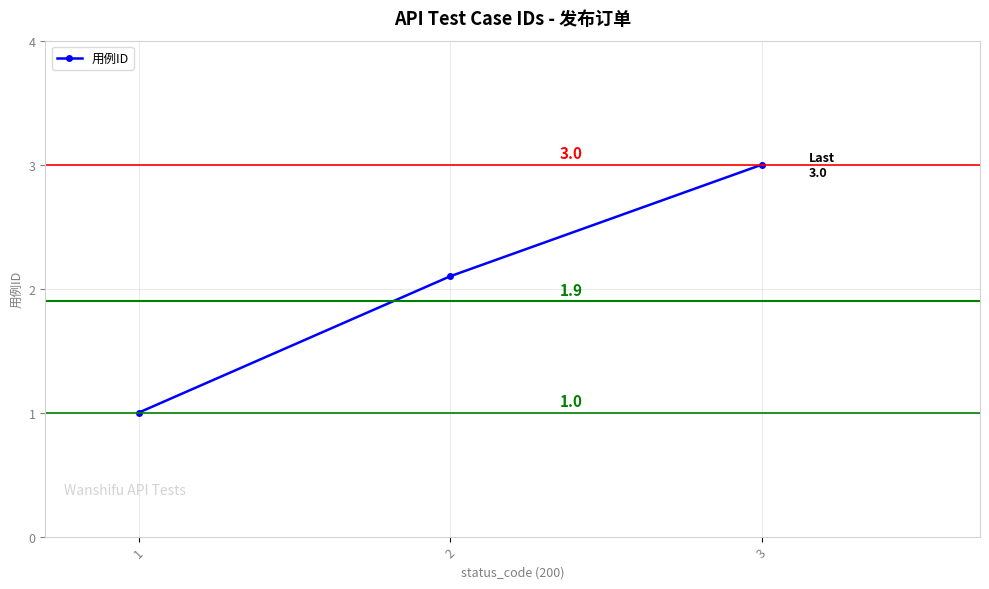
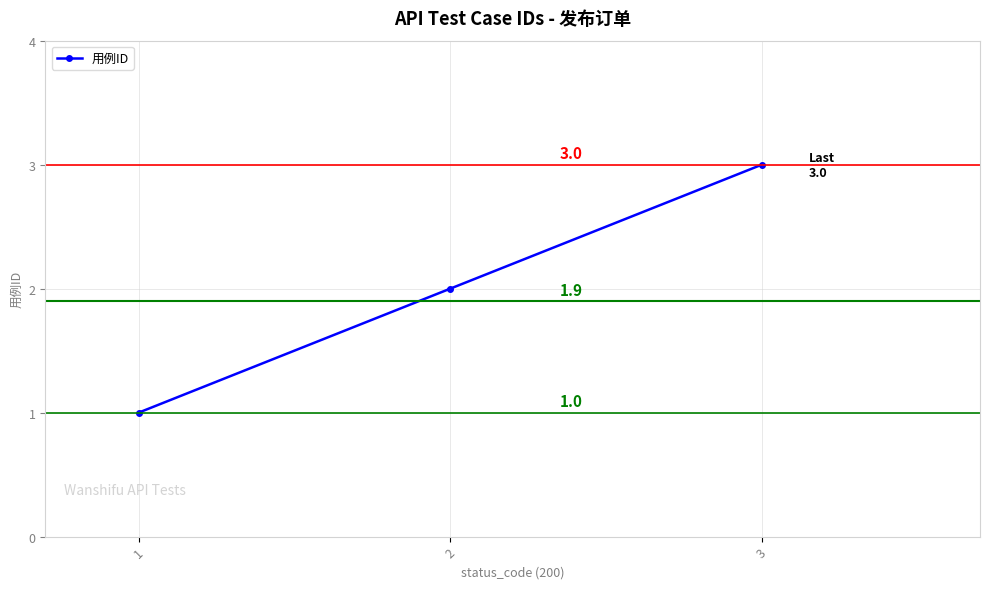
2: 2.1 -> 2.0
